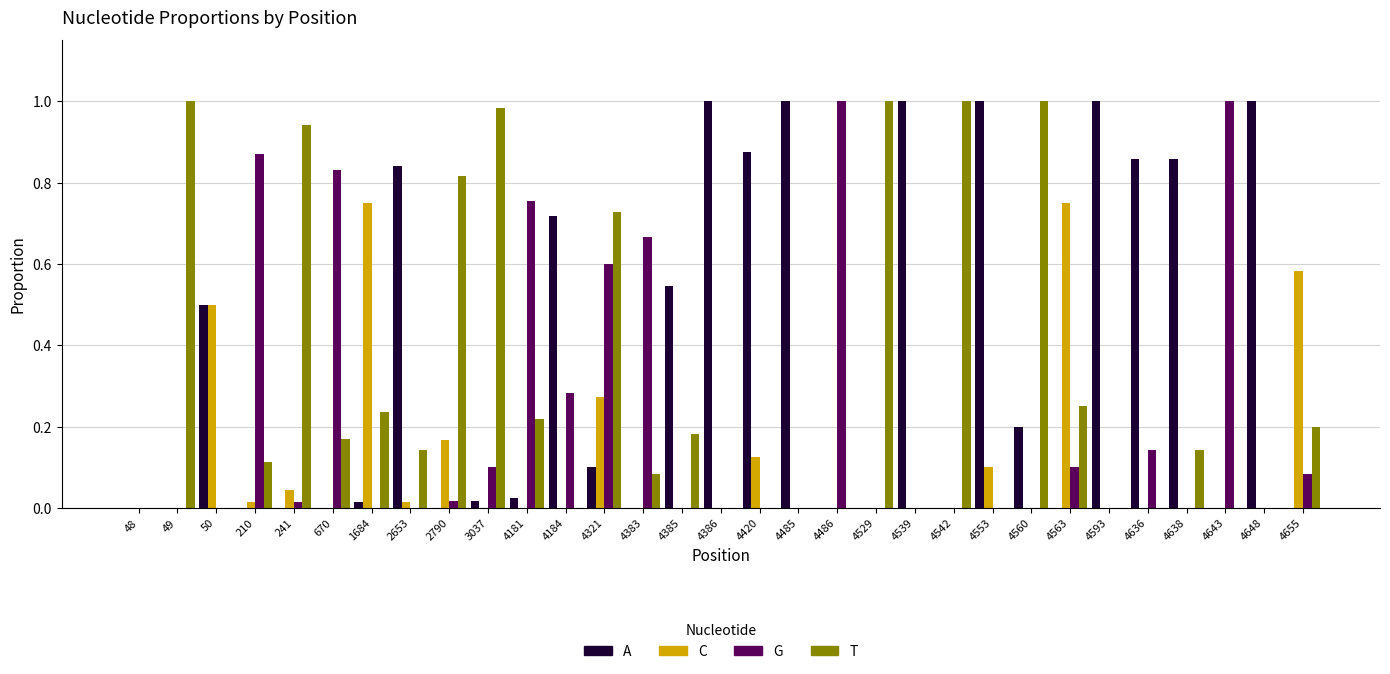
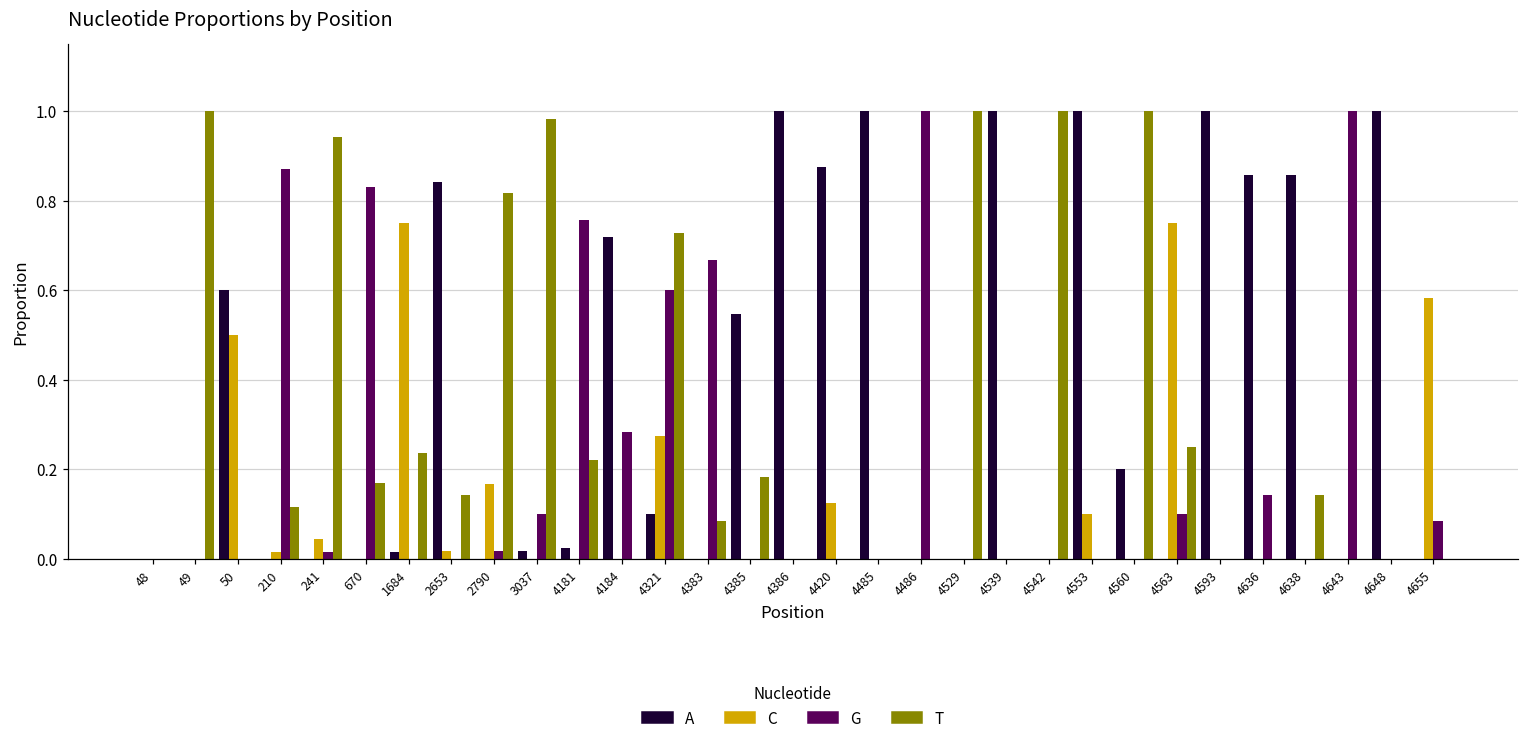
A, 50: 0.5 -> 0.6
T, 4655: 0.2 -> 0.0
